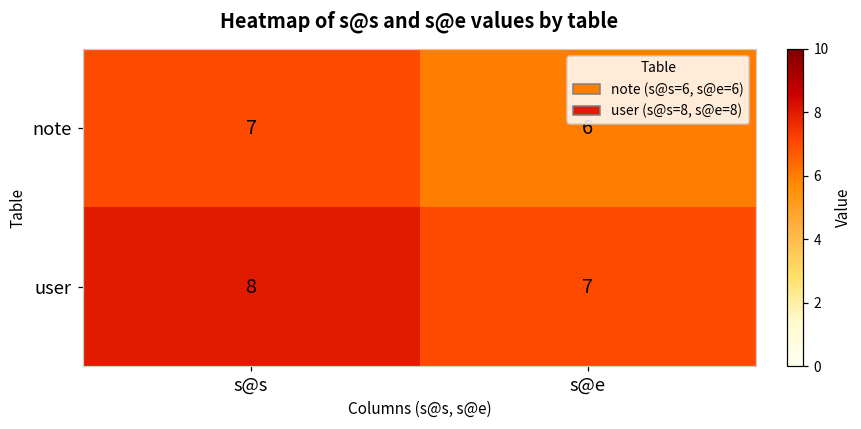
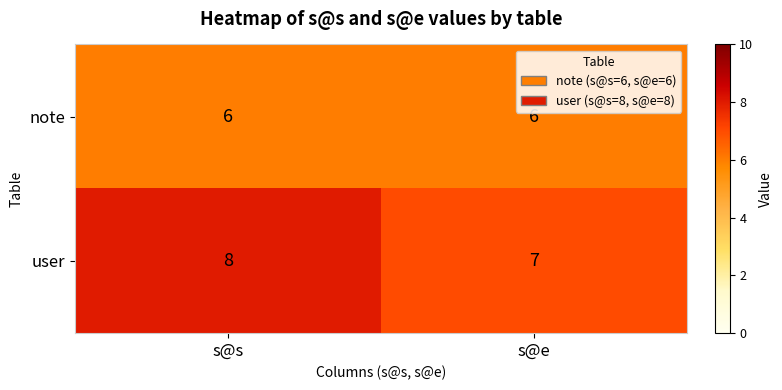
note, s@s: 7 -> 6
